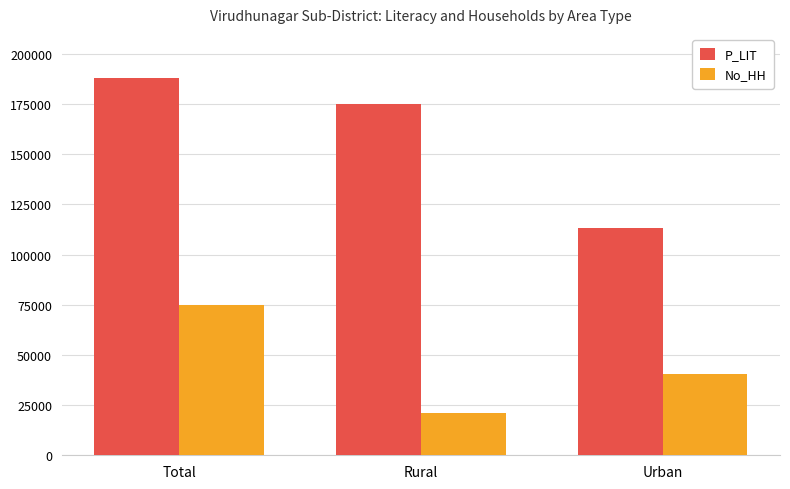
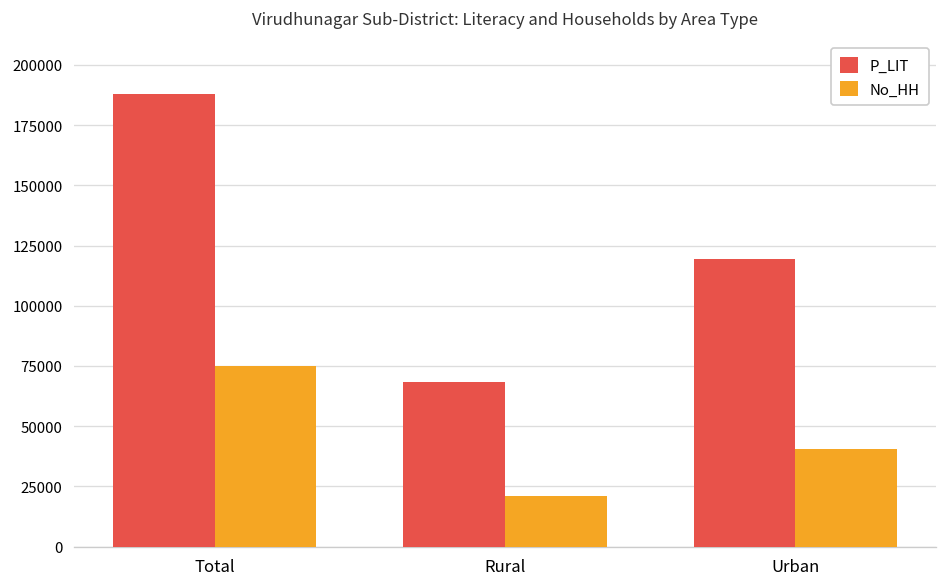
P_LIT, Rural: 175000 -> 68000
P_LIT, Urban: 113000 -> 120000
